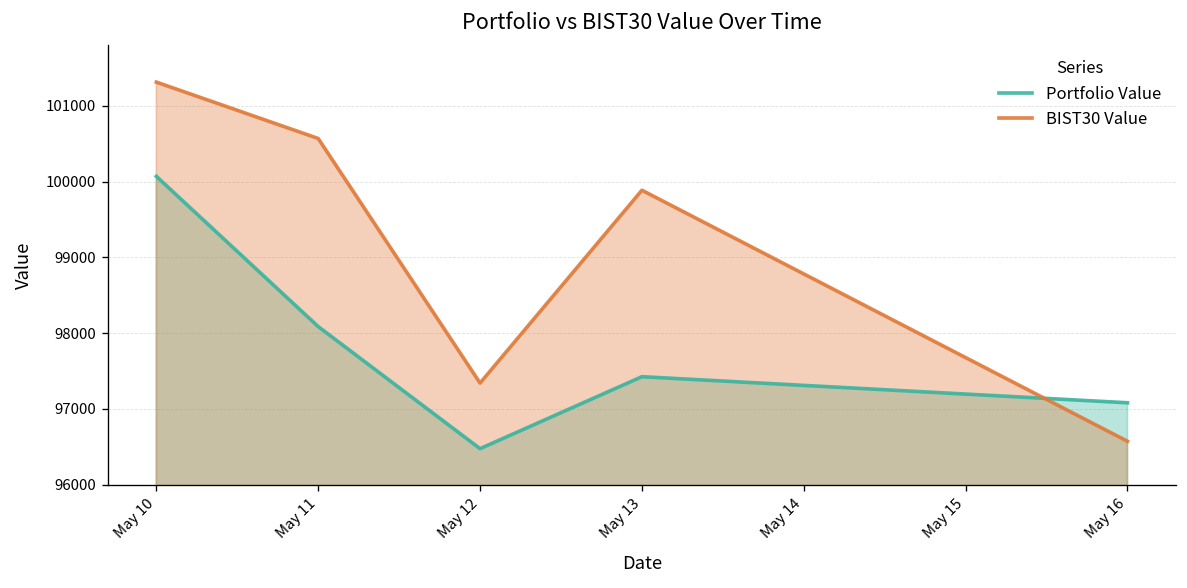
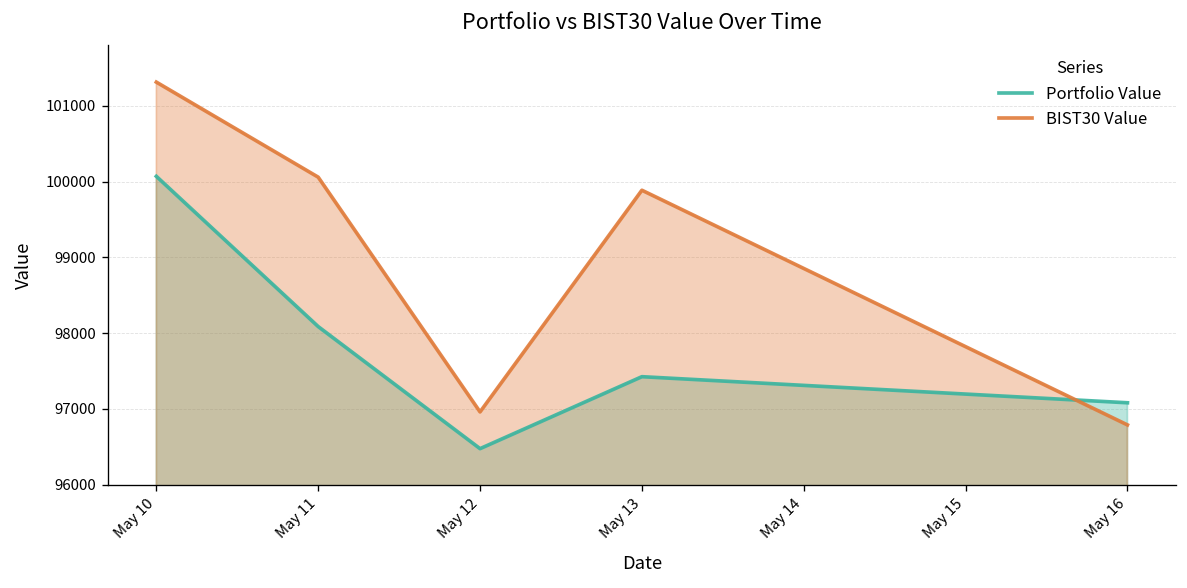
BIST30 Value, May 11: 100600 -> 100100
BIST30 Value, May 12: 97300 -> 97000
BIST30 Value, May 16: 96600 -> 96800
